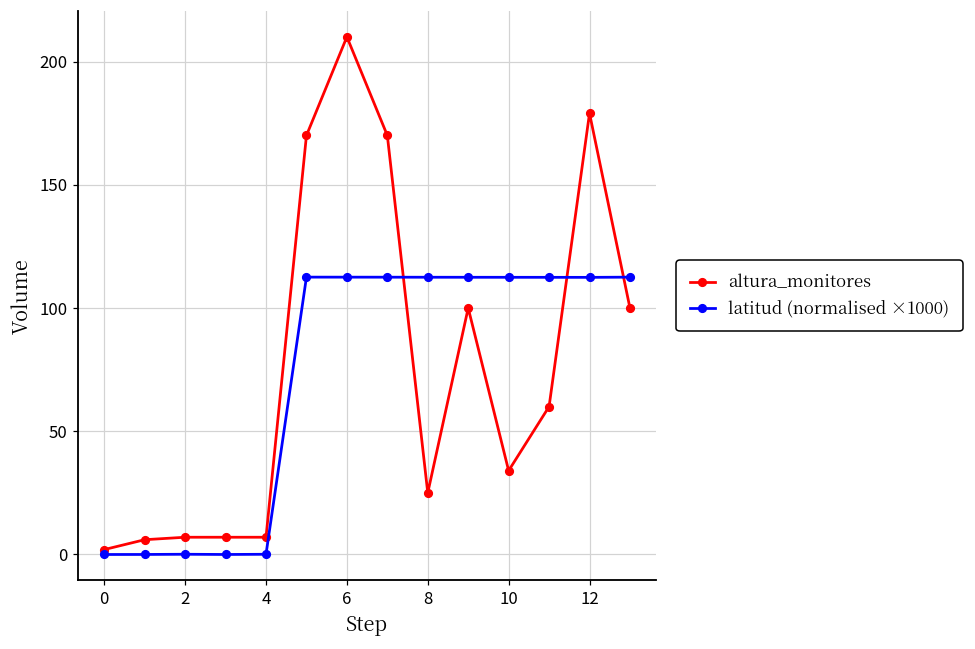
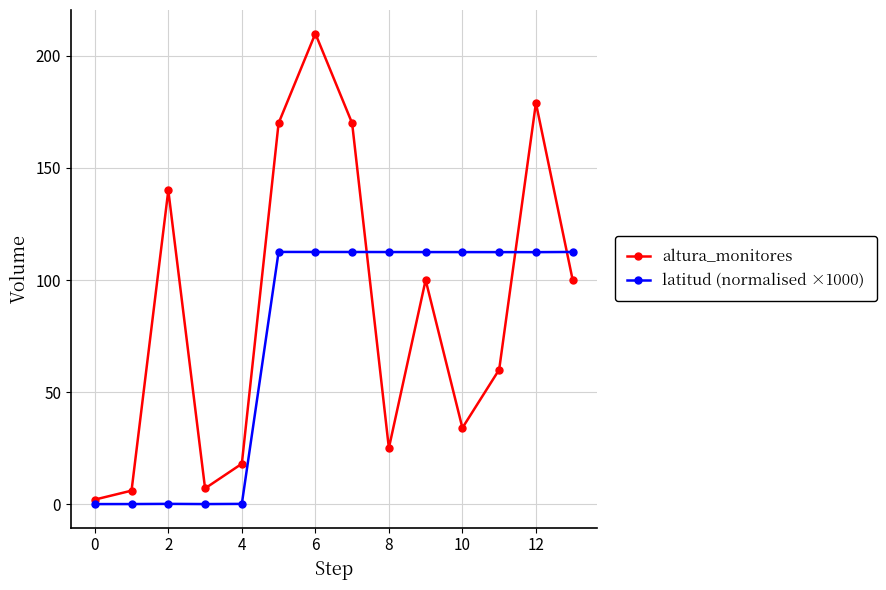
altura_monitores, 2: 7 -> 140
altura_monitores, 4: 7 -> 18
